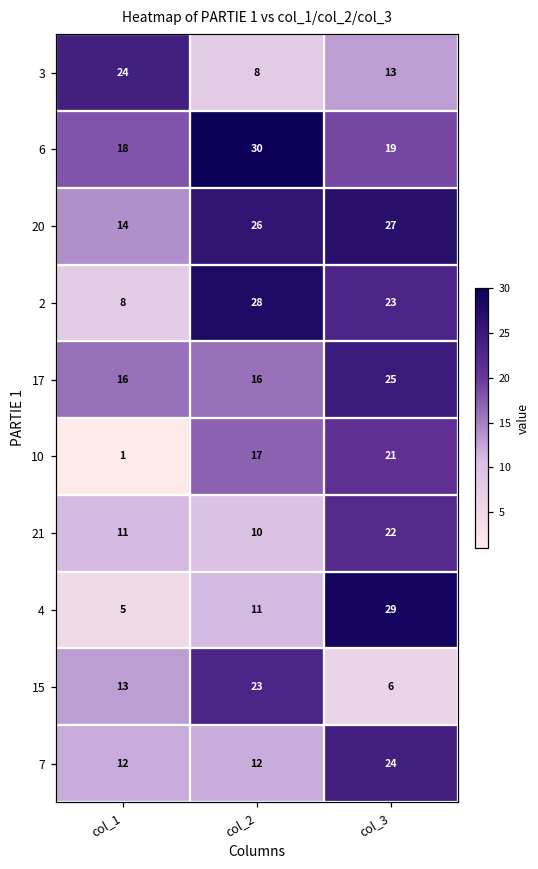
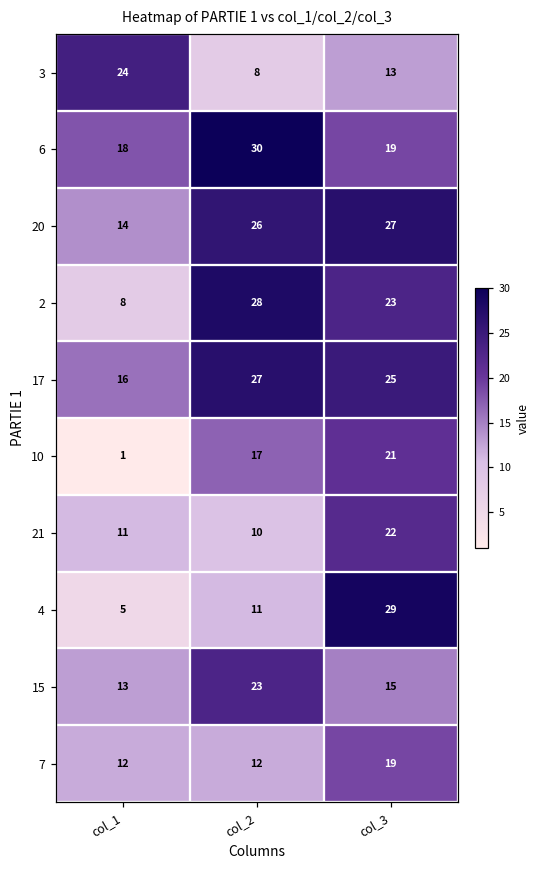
17, col_2: 16 -> 27
15, col_3: 6 -> 15
7, col_3: 24 -> 19
